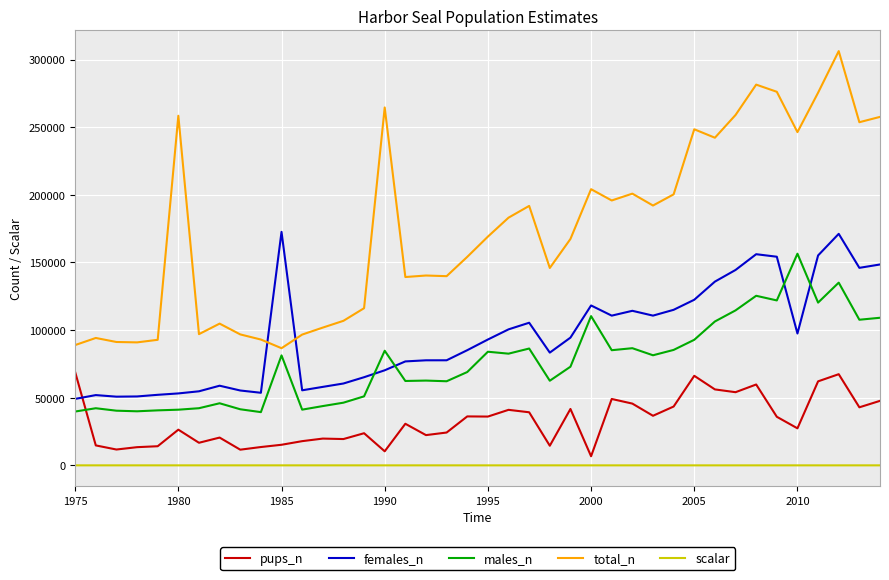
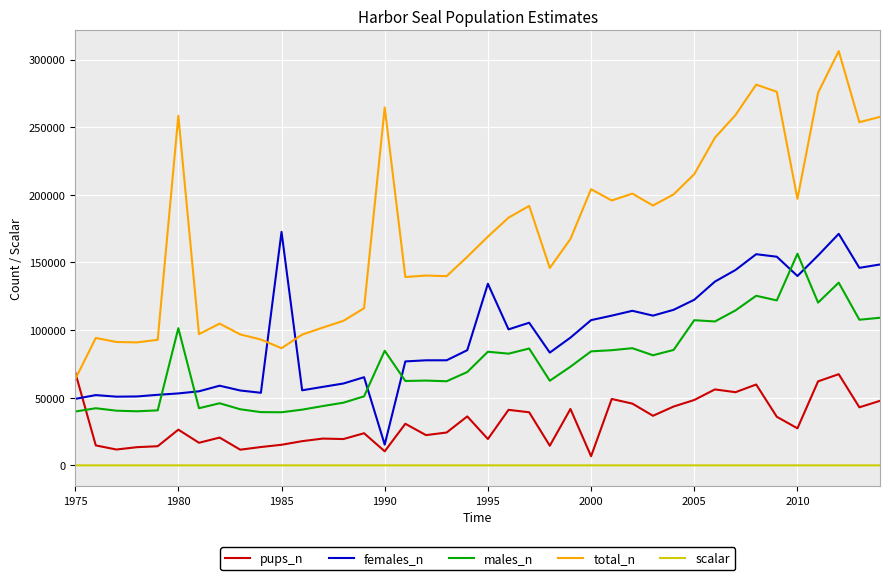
total_n, 1975: 89000 -> 64000
males_n, 1980: 41000 -> 101000
males_n, 1985: 81000 -> 39000
females_n, 1990: 70000 -> 15000
pups_n, 1995: 36000 -> 19000
females_n, 1995: 93000 -> 134000
females_n, 2000: 118000 -> 107000
males_n, 2000: 110000 -> 84000
pups_n, 2005: 66000 -> 48000
males_n, 2005: 93000 -> 107000
total_n, 2005: 248000 -> 215000
females_n, 2010: 97000 -> 140000
total_n, 2010: 246000 -> 197000
